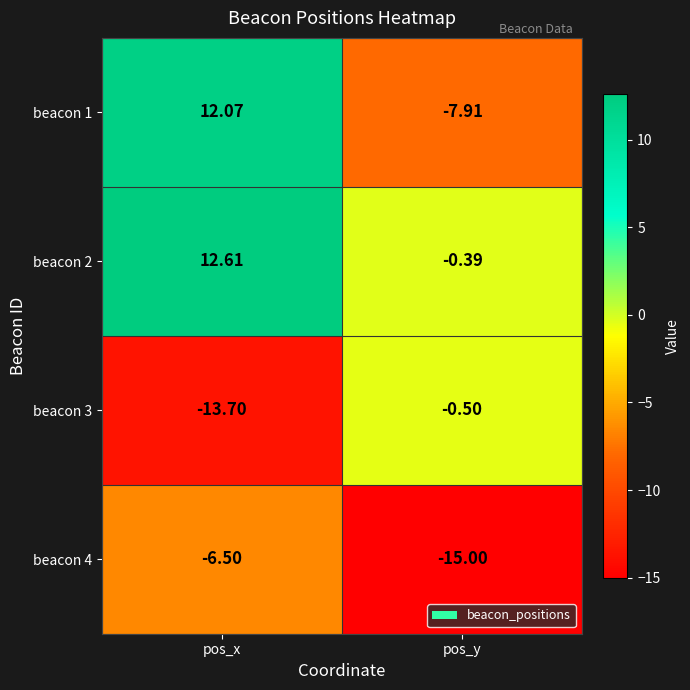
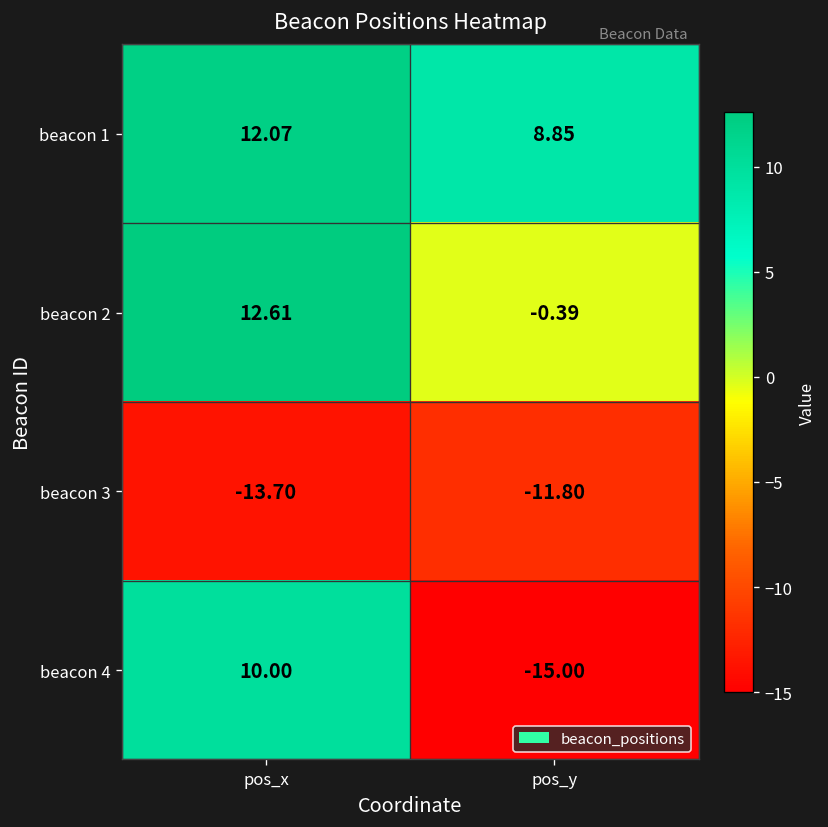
beacon 1, pos_y: -7.91 -> 8.85
beacon 3, pos_y: -0.50 -> -11.80
beacon 4, pos_x: -6.50 -> 10.00
